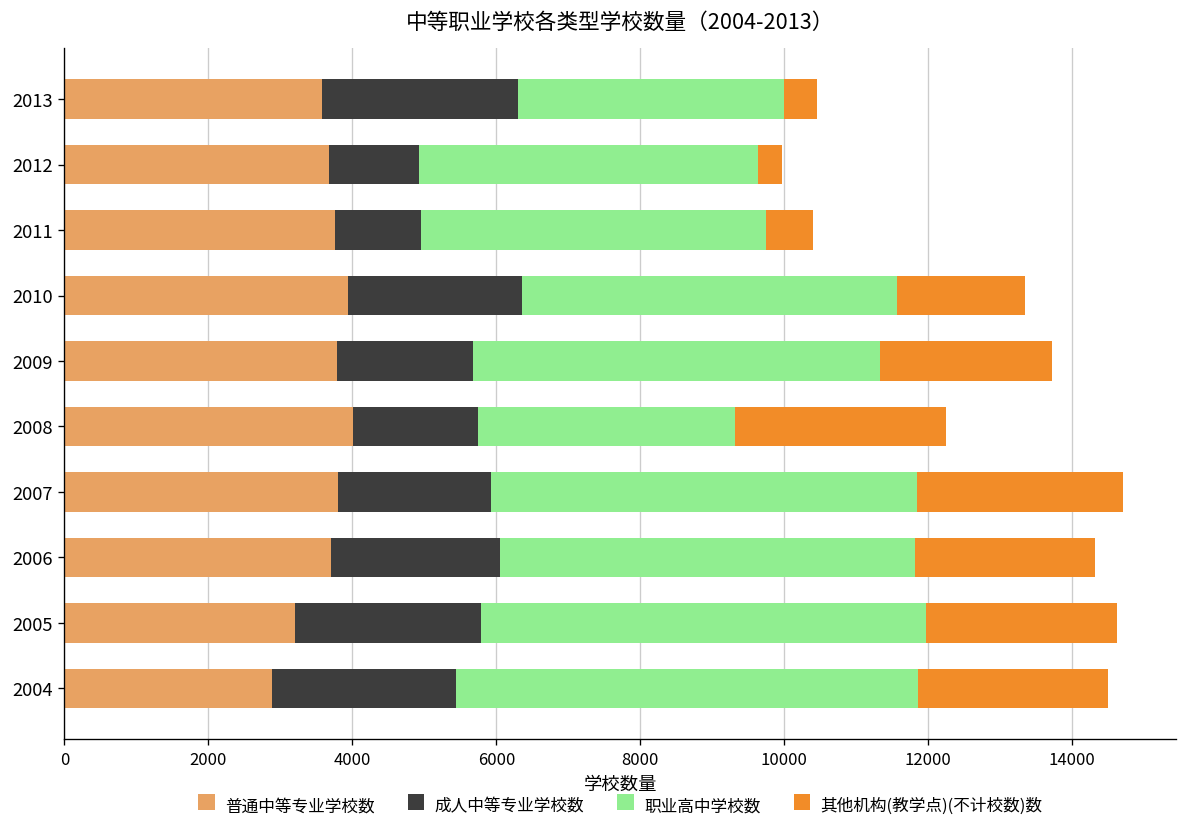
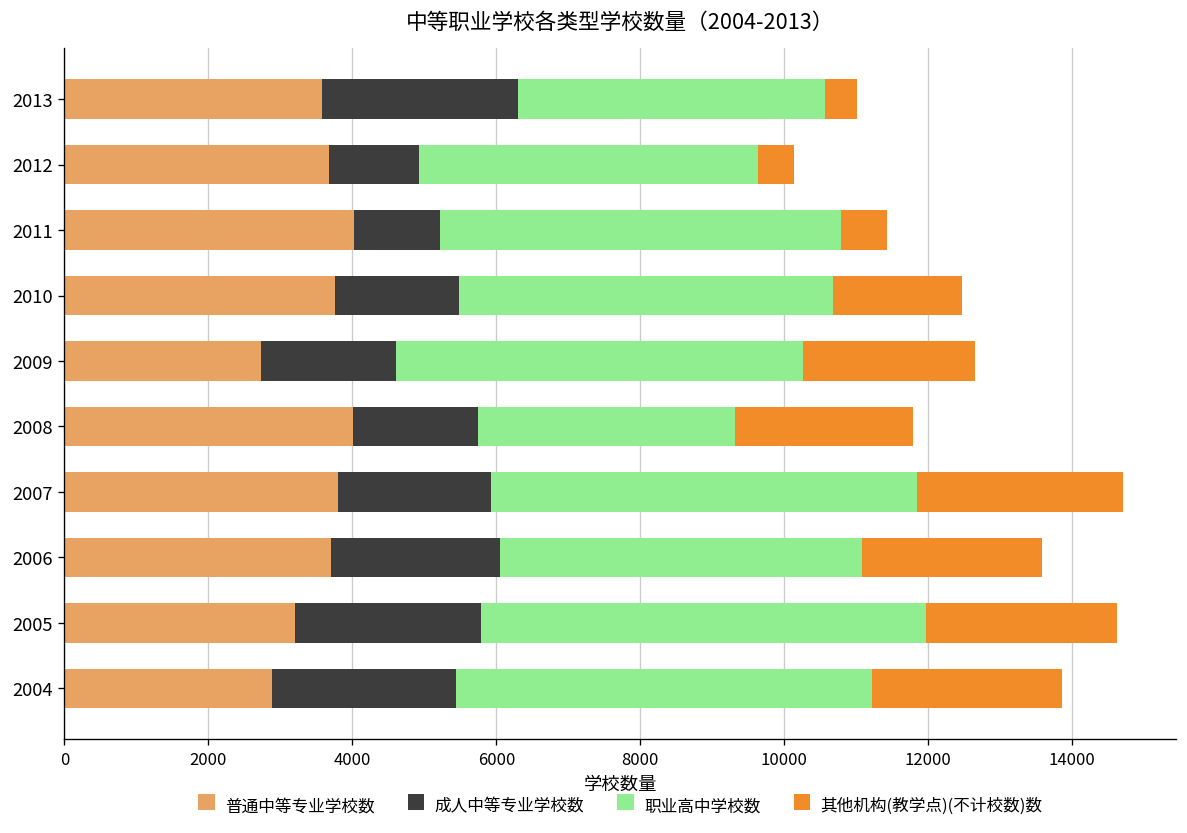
职业高中学校数, 2013: 3700 -> 4300
其他机构(教学点)(不计校数)数, 2012: 300 -> 500
普通中等专业学校数, 2011: 3800 -> 4000
职业高中学校数, 2011: 4800 -> 5600
普通中等专业学校数, 2010: 3900 -> 3800
成人中等专业学校数, 2010: 2400 -> 1700
普通中等专业学校数, 2009: 3800 -> 2700
其他机构(教学点)(不计校数)数, 2008: 2900 -> 2500
职业高中学校数, 2006: 5800 -> 5000
职业高中学校数, 2004: 6400 -> 5800
